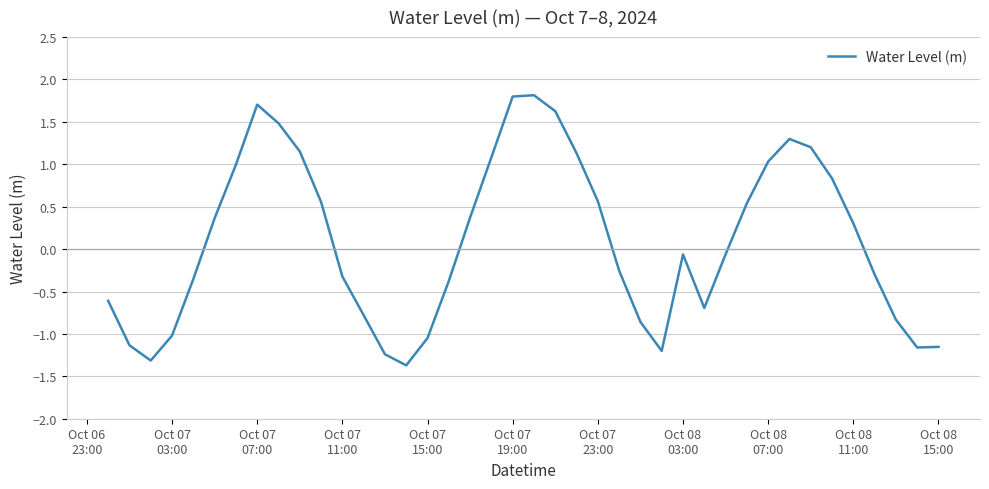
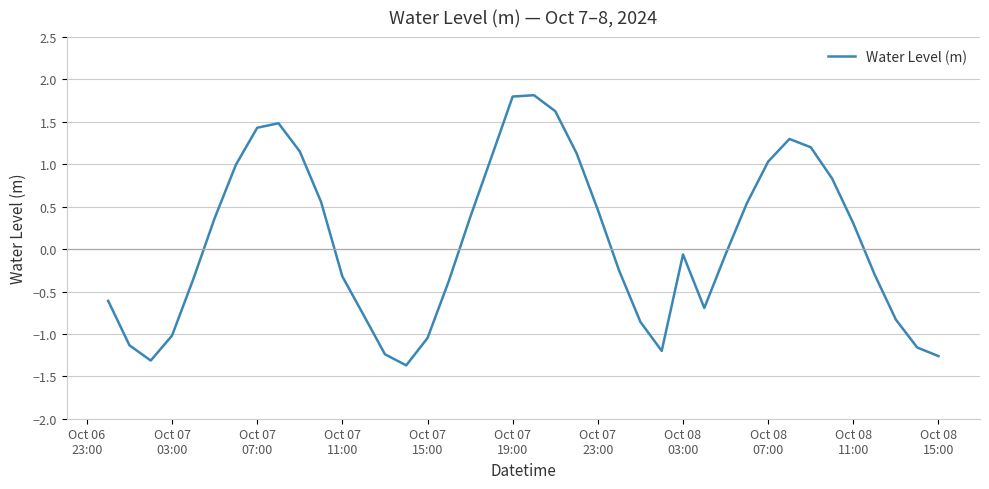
Oct 07 07:00: 1.7 -> 1.4
Oct 07 23:00: 0.6 -> 0.5
Oct 08 15:00: -1.2 -> -1.3
